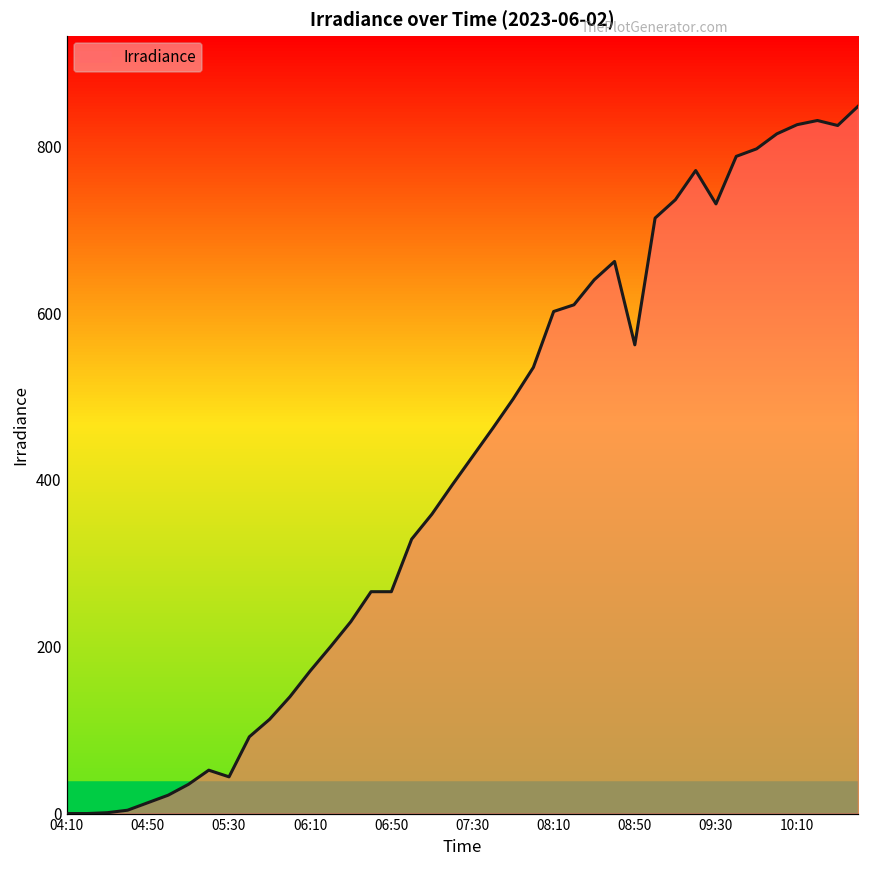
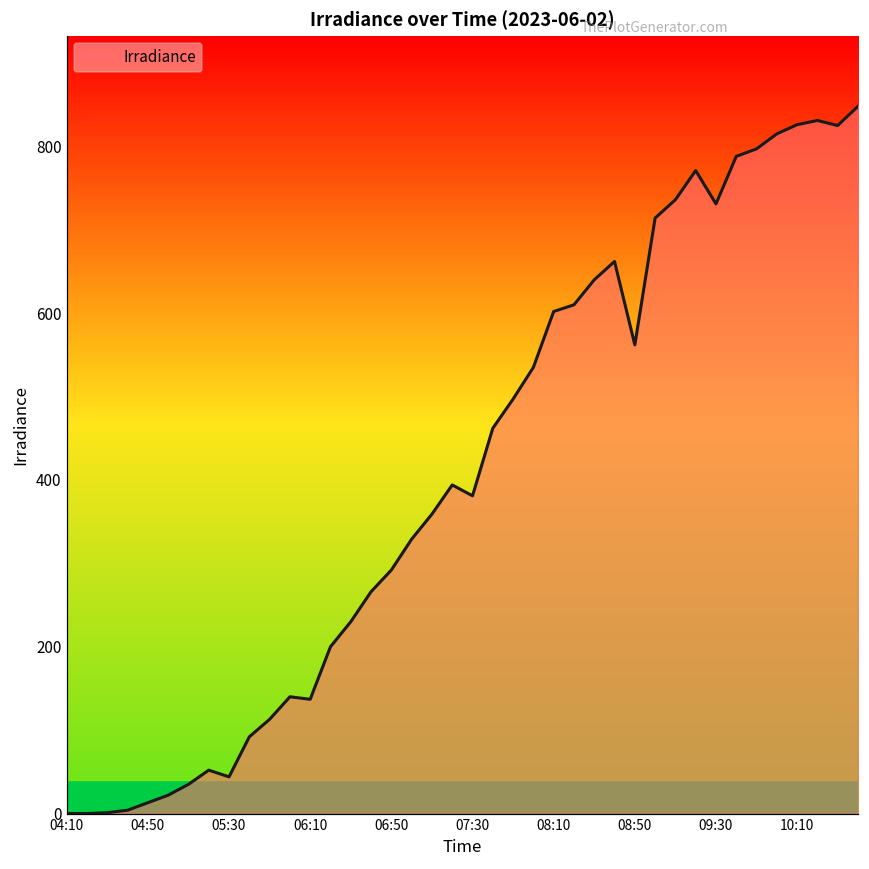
06:10: 170 -> 140
06:50: 270 -> 290
07:30: 430 -> 380
